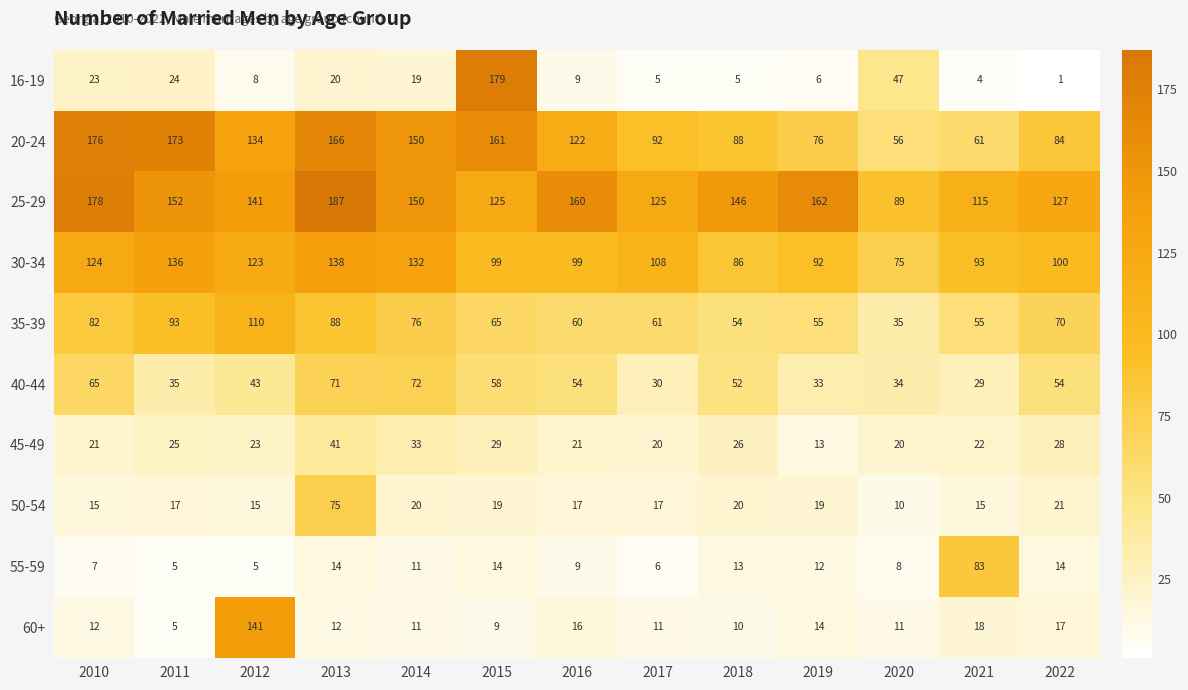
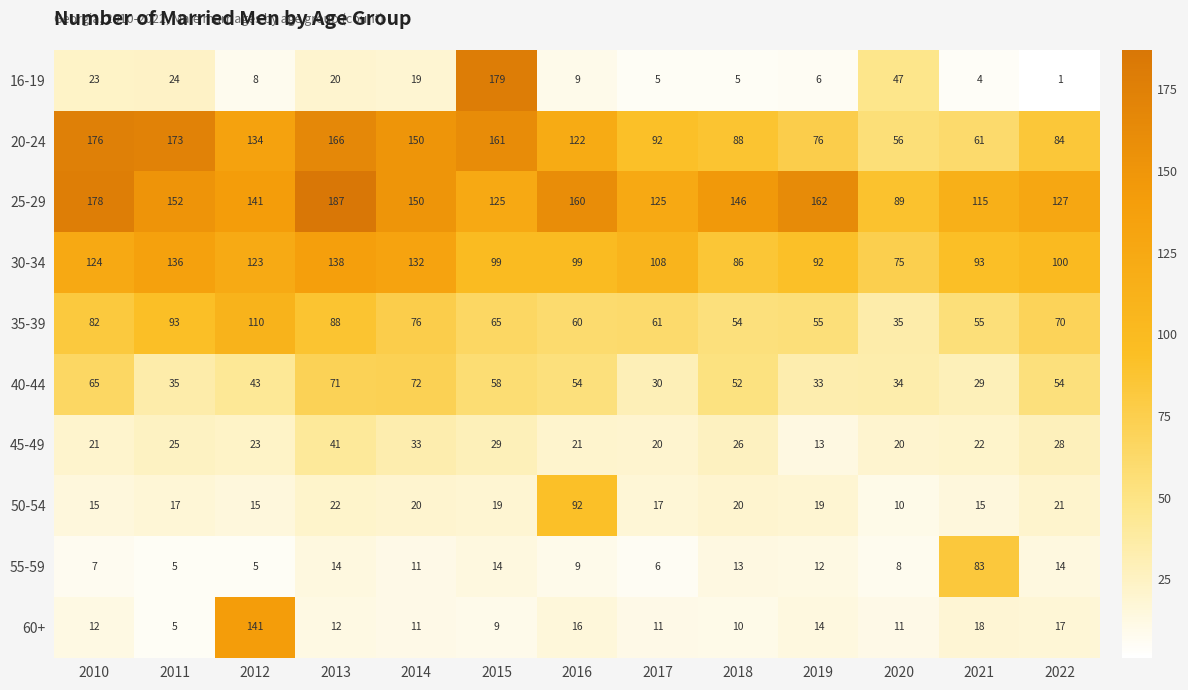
50-54, 2013: 75 -> 22
50-54, 2016: 17 -> 92
